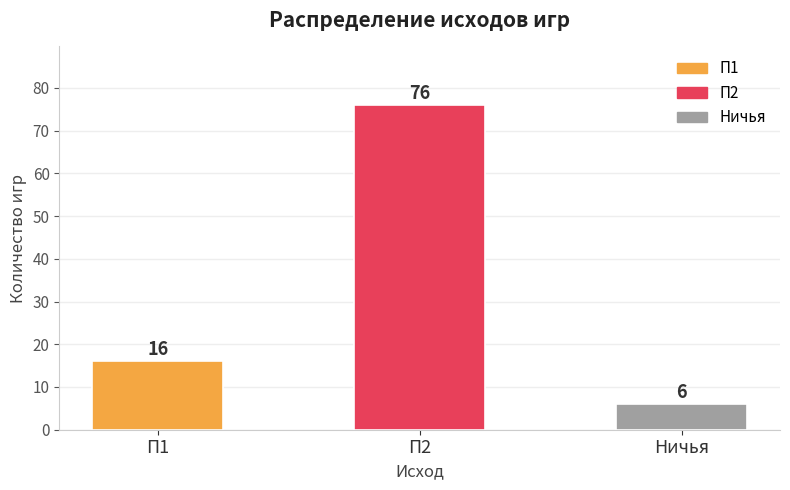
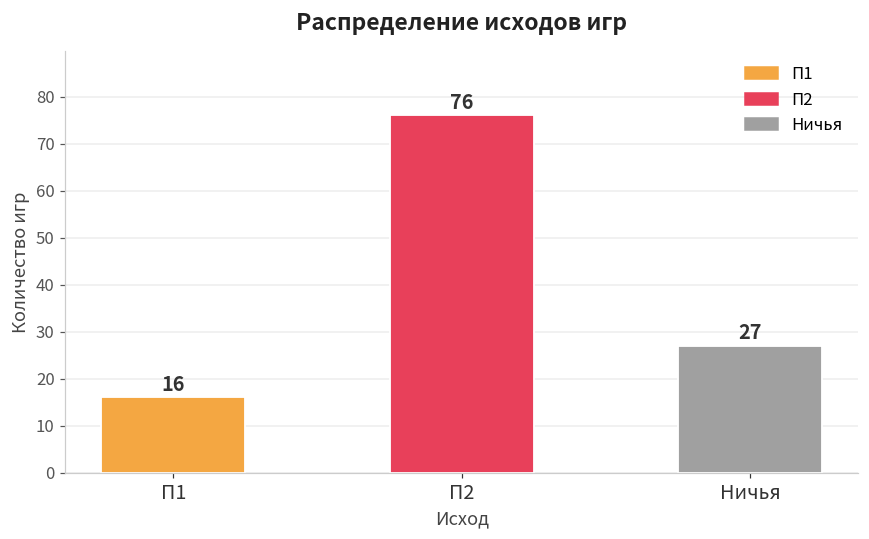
Ничья: 6 -> 27
